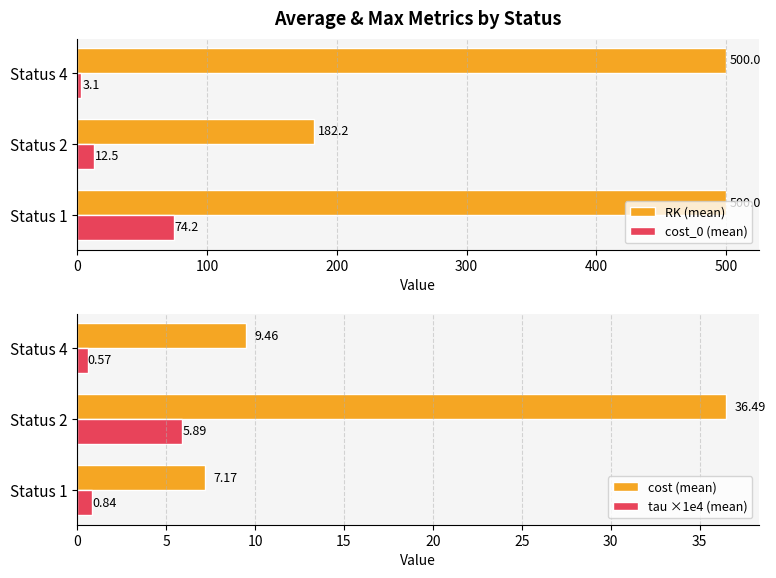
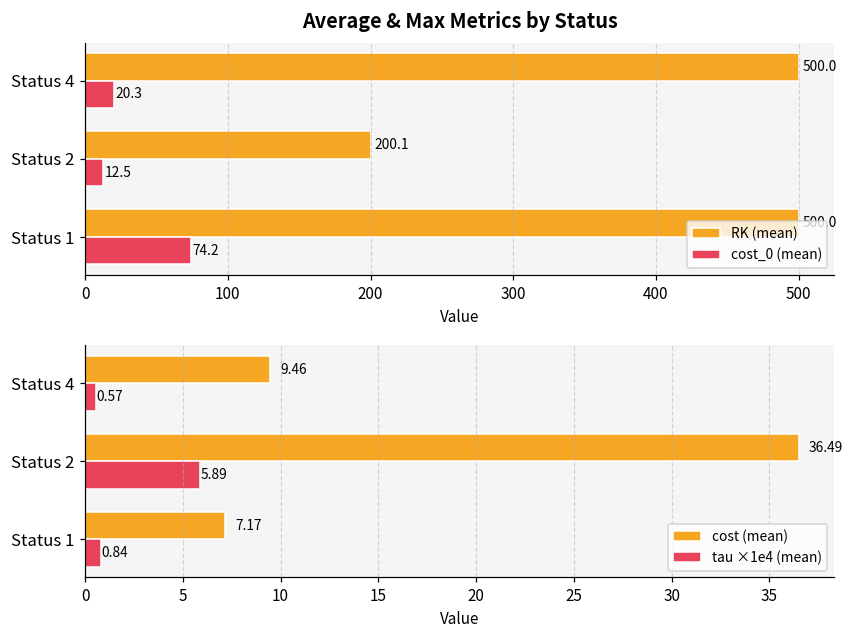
Average & Max Metrics by Status, cost_0 (mean), Status 4: 3.1 -> 20.3
Average & Max Metrics by Status, RK (mean), Status 2: 182.2 -> 200.1
